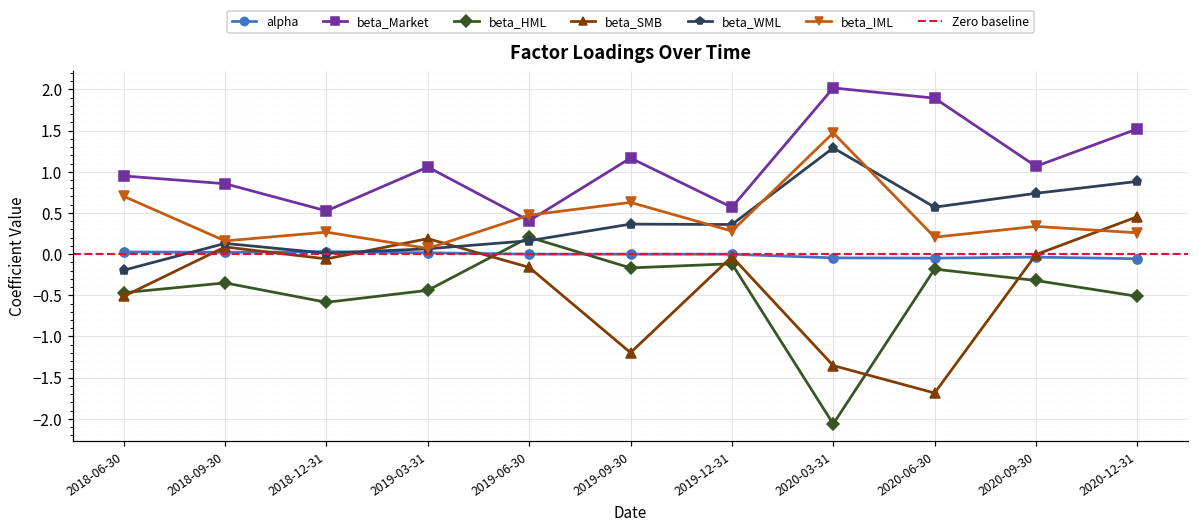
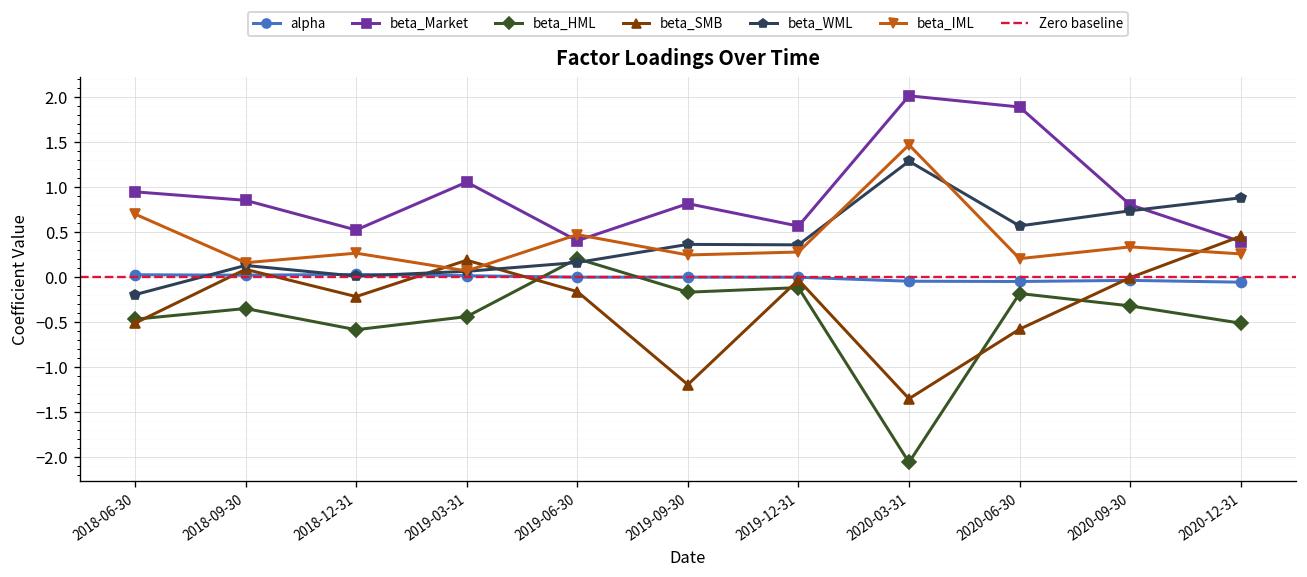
beta_SMB, 2018-12-31: -0.1 -> -0.2
beta_Market, 2019-09-30: 1.2 -> 0.8
beta_IML, 2019-09-30: 0.6 -> 0.2
beta_SMB, 2020-06-30: -1.7 -> -0.6
beta_Market, 2020-09-30: 1.1 -> 0.8
beta_Market, 2020-12-31: 1.5 -> 0.4
